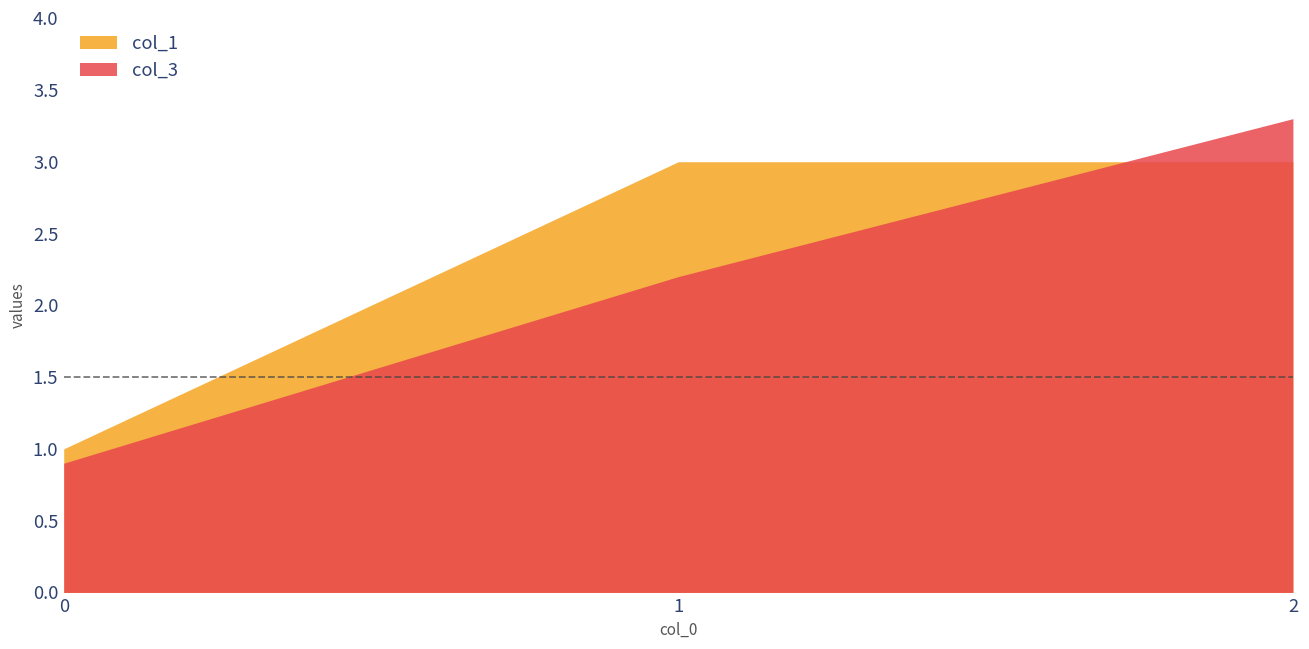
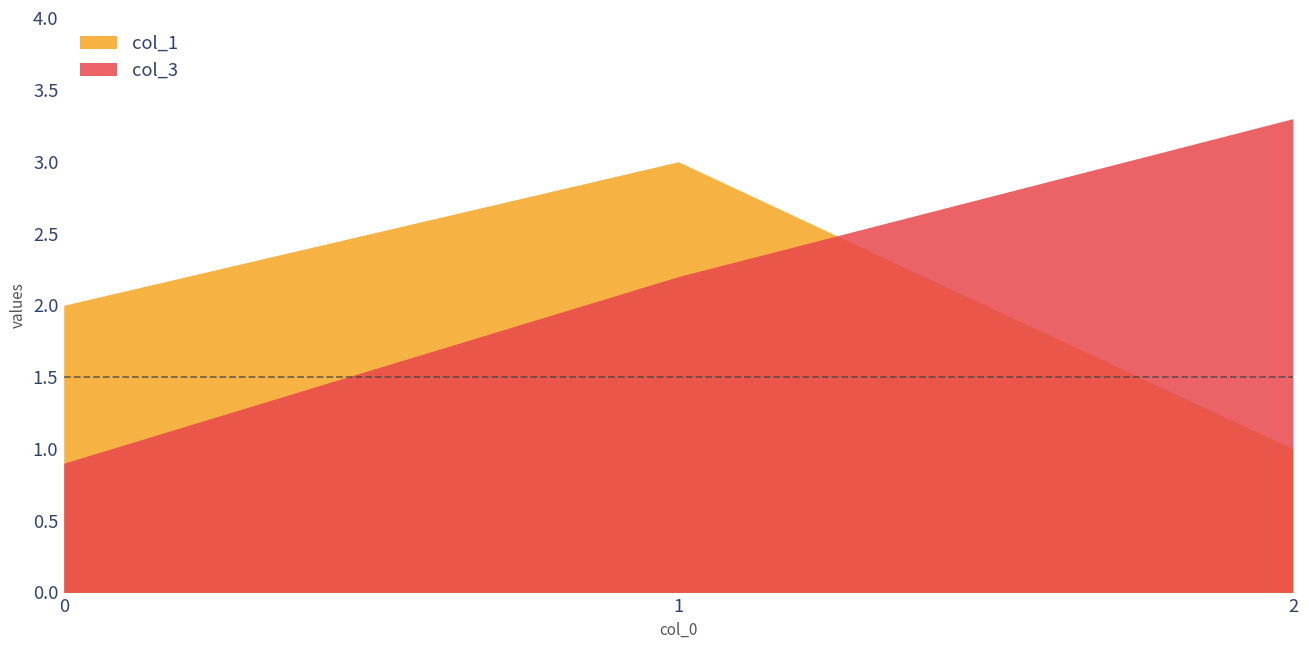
col_1, 0: 1 -> 2
col_1, 2: 3 -> 1
